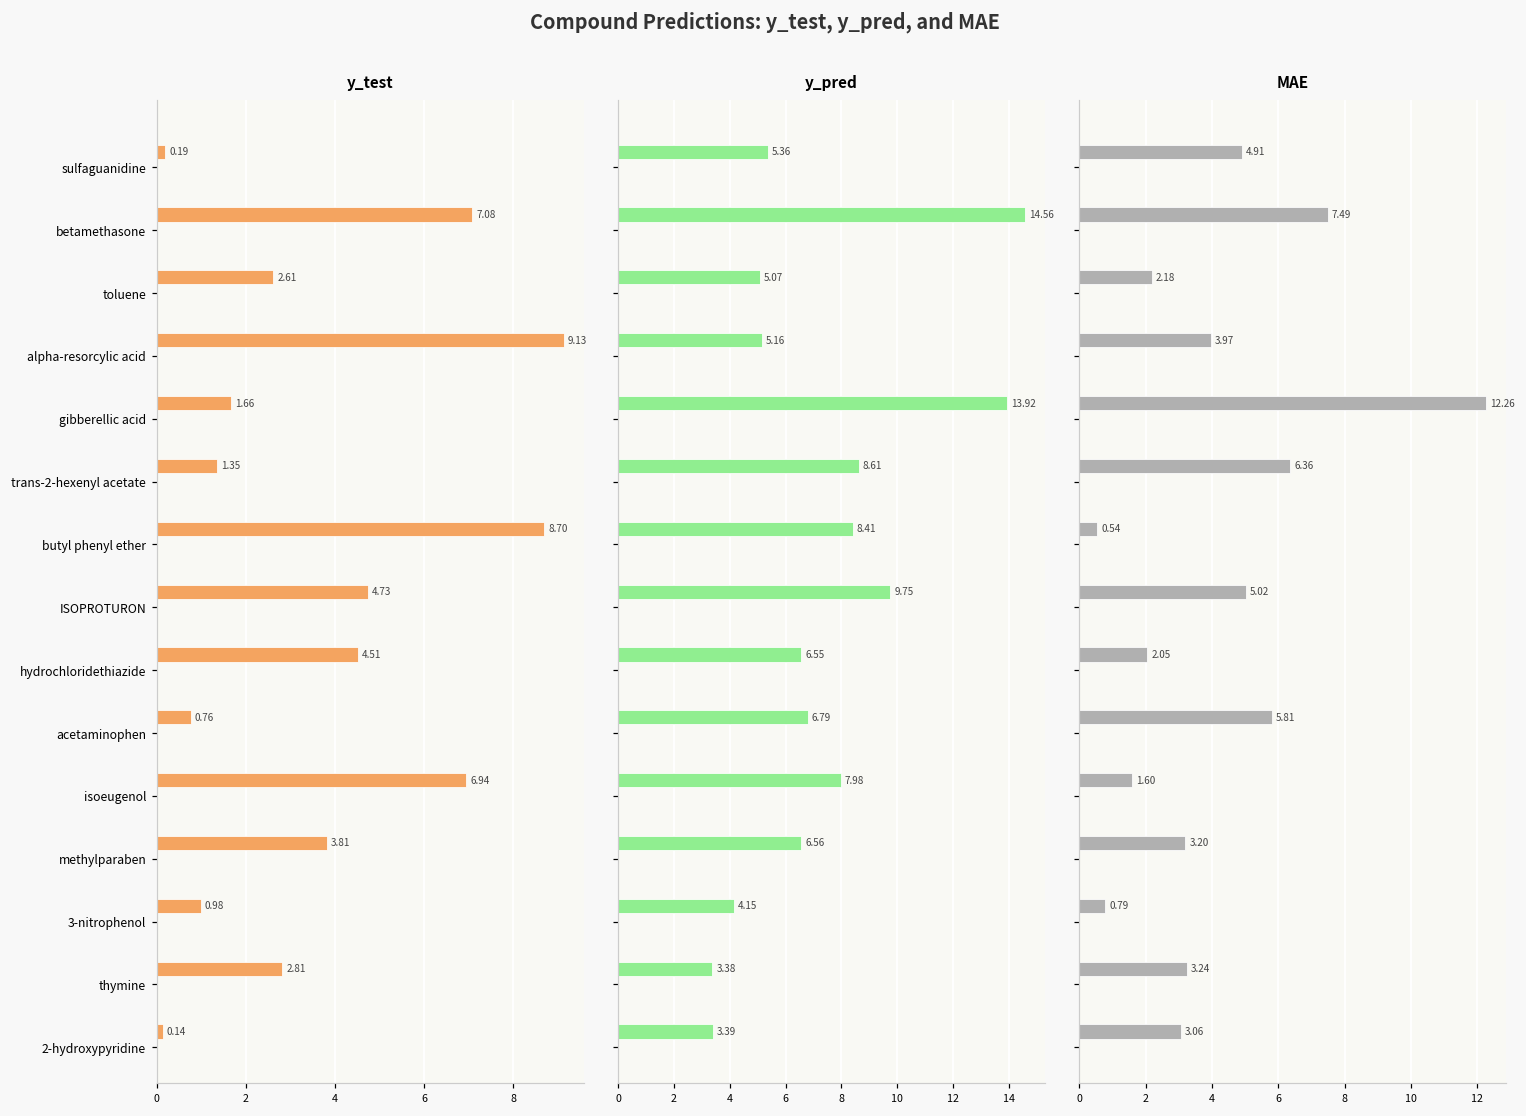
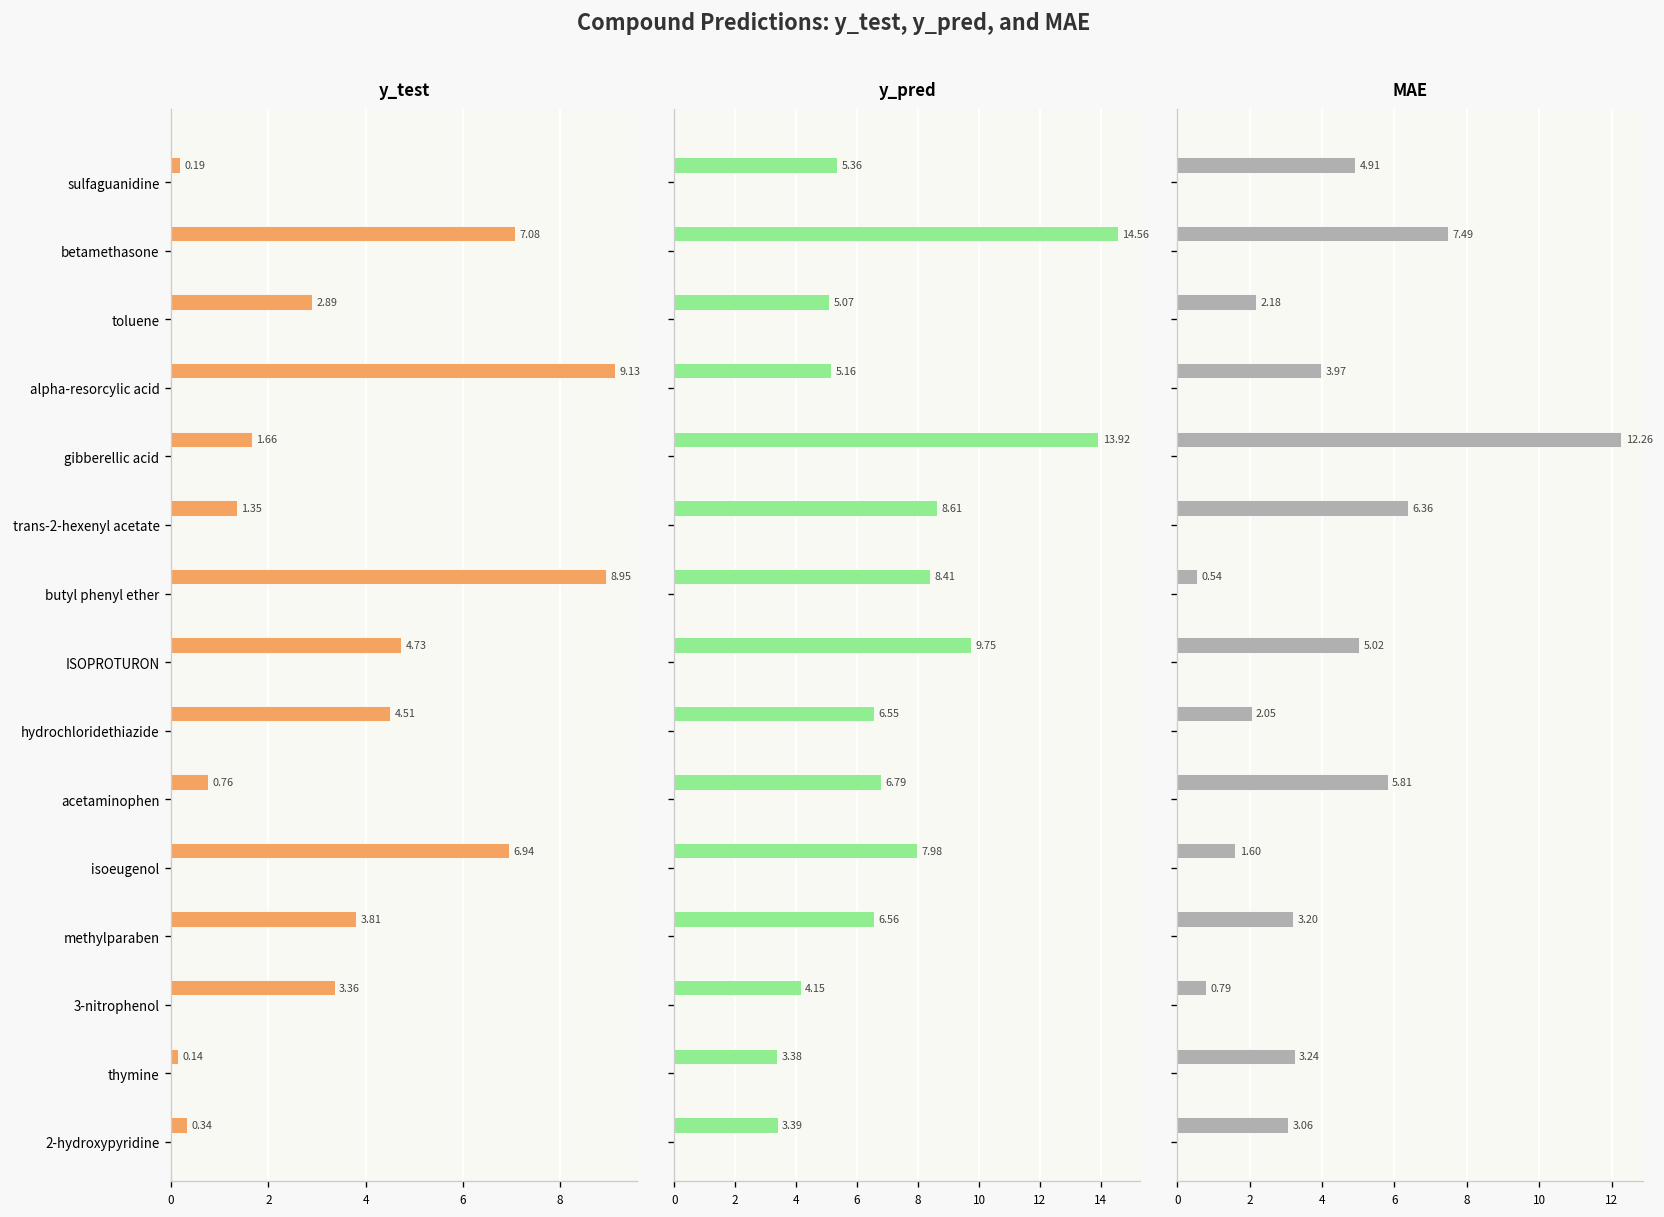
y_test, toluene: 2.61 -> 2.89
y_test, butyl phenyl ether: 8.70 -> 8.95
y_test, 3-nitrophenol: 0.98 -> 3.36
y_test, thymine: 2.81 -> 0.14
y_test, 2-hydroxypyridine: 0.14 -> 0.34
